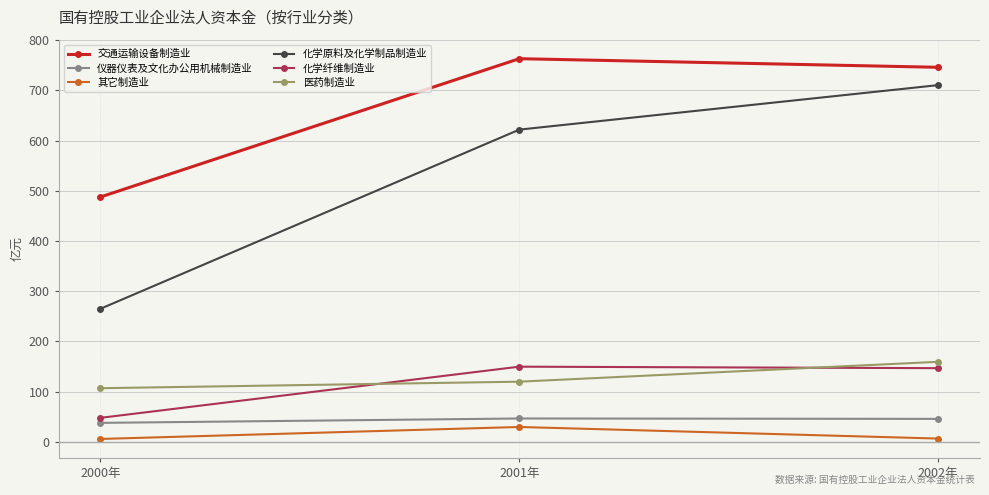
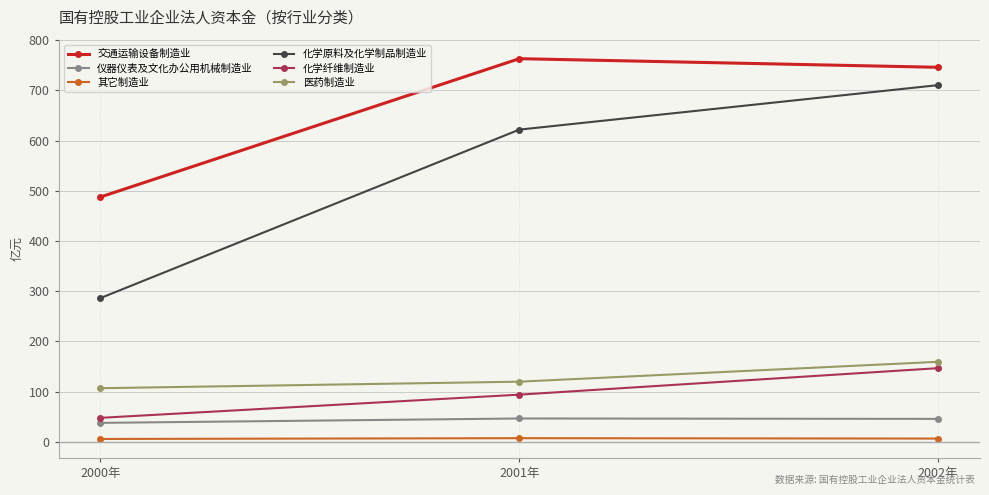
化学原料及化学制品制造业, 2000年: 260 -> 290
其它制造业, 2001年: 30 -> 10
化学纤维制造业, 2001年: 150 -> 90
